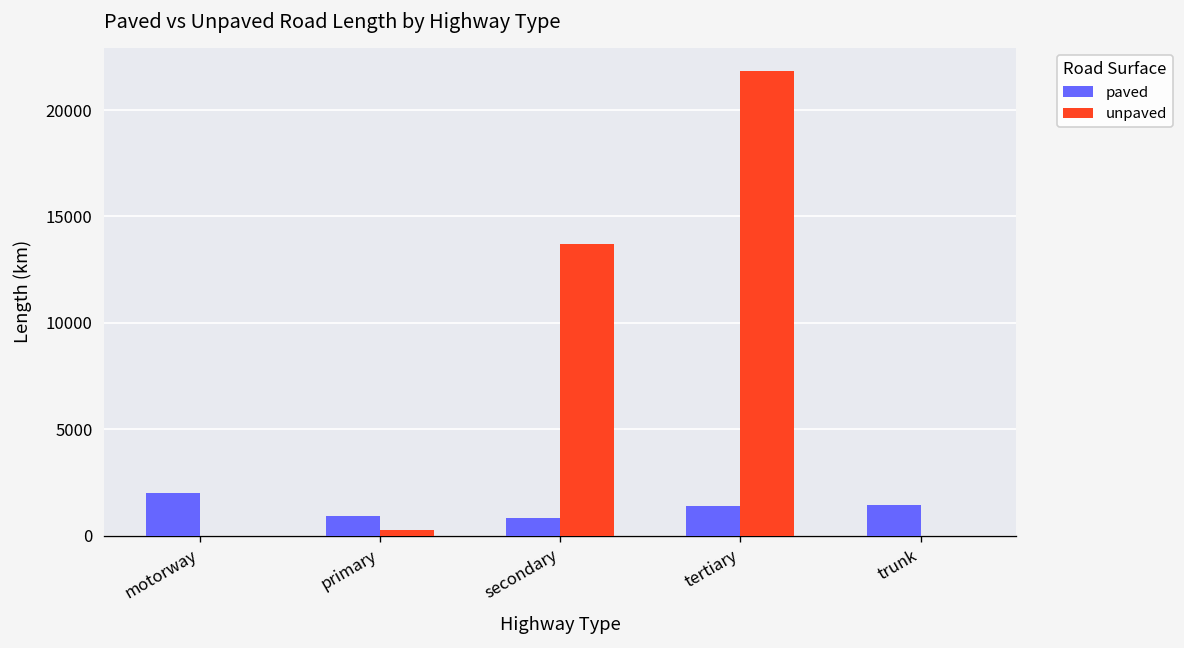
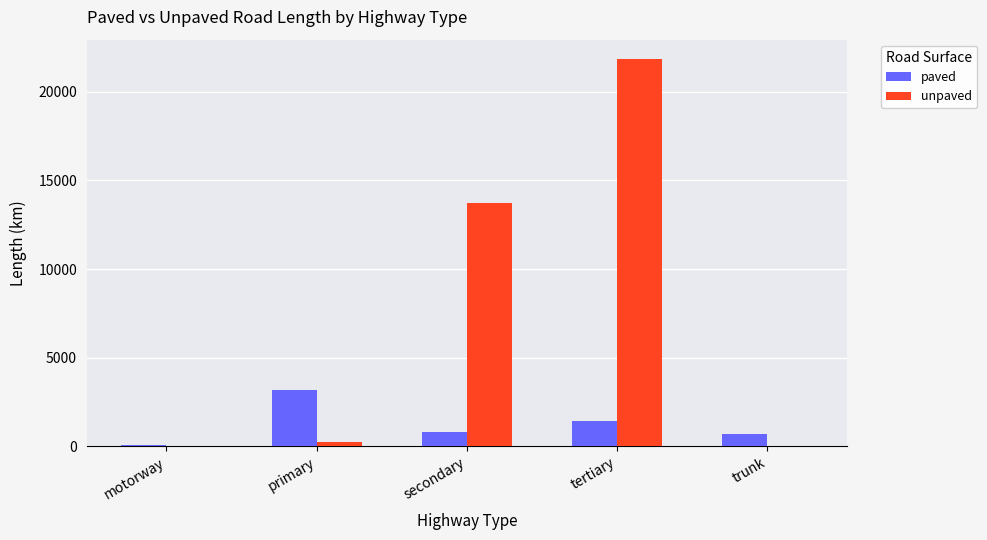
paved, motorway: 2000 -> 100
paved, primary: 900 -> 3200
paved, trunk: 1400 -> 700
